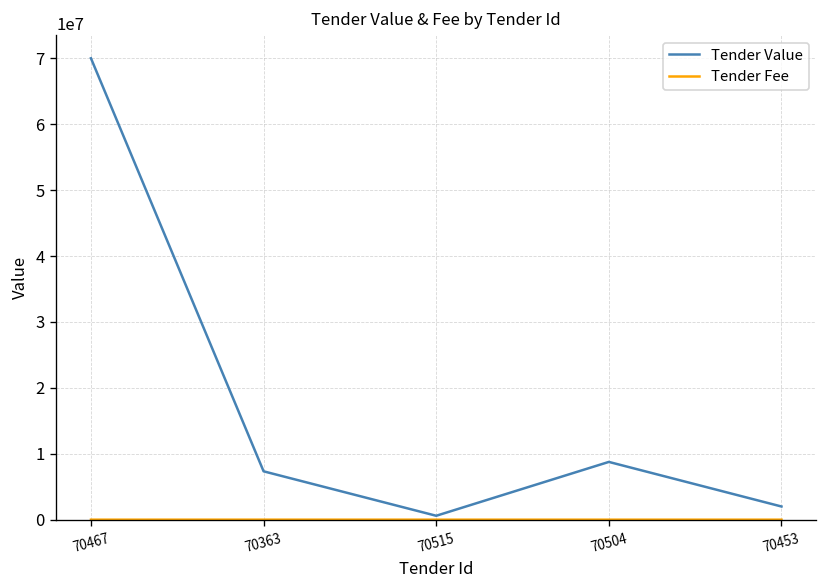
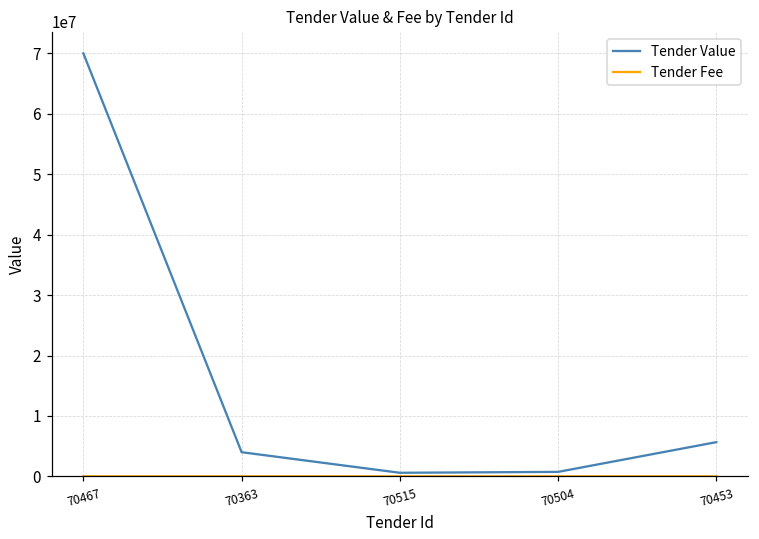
Tender Value, 70363: 7000000 -> 4000000
Tender Value, 70504: 9000000 -> 1000000
Tender Value, 70453: 2000000 -> 6000000
